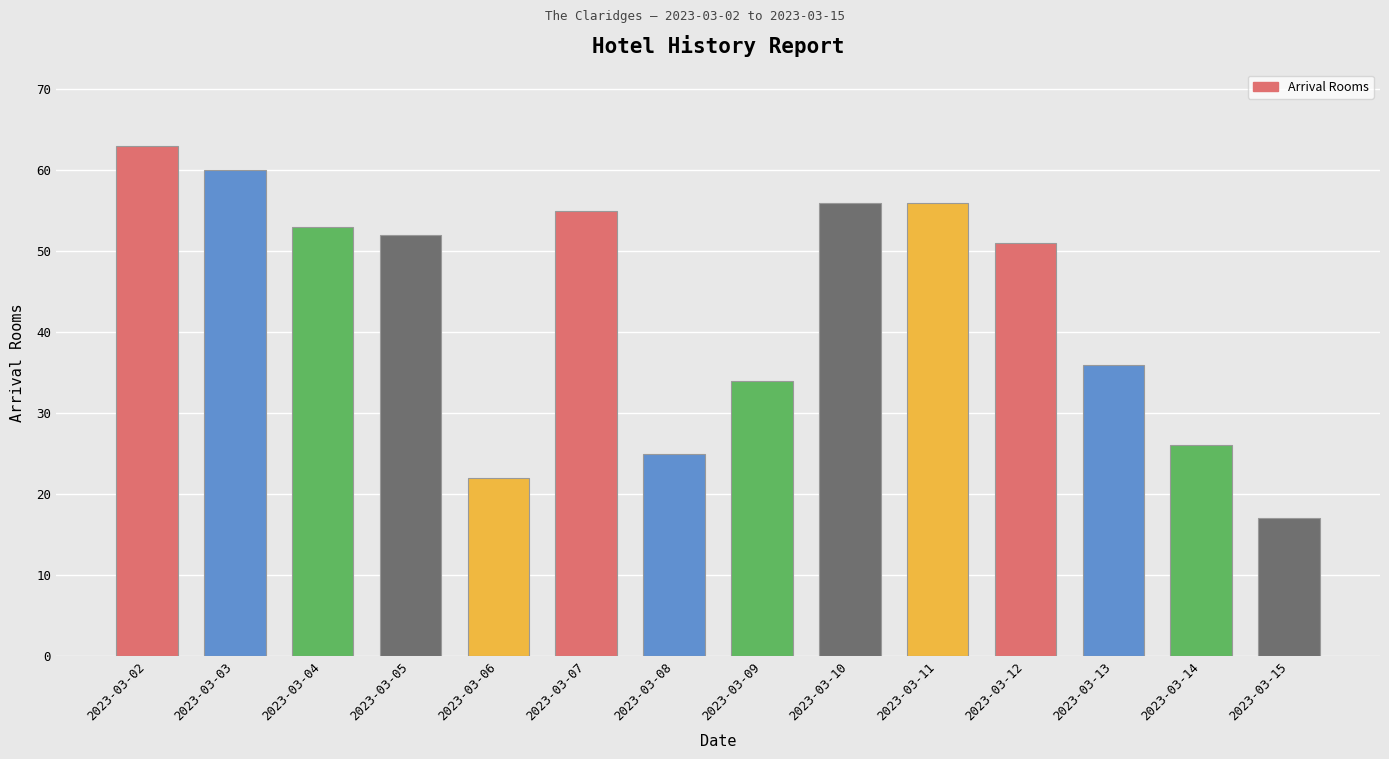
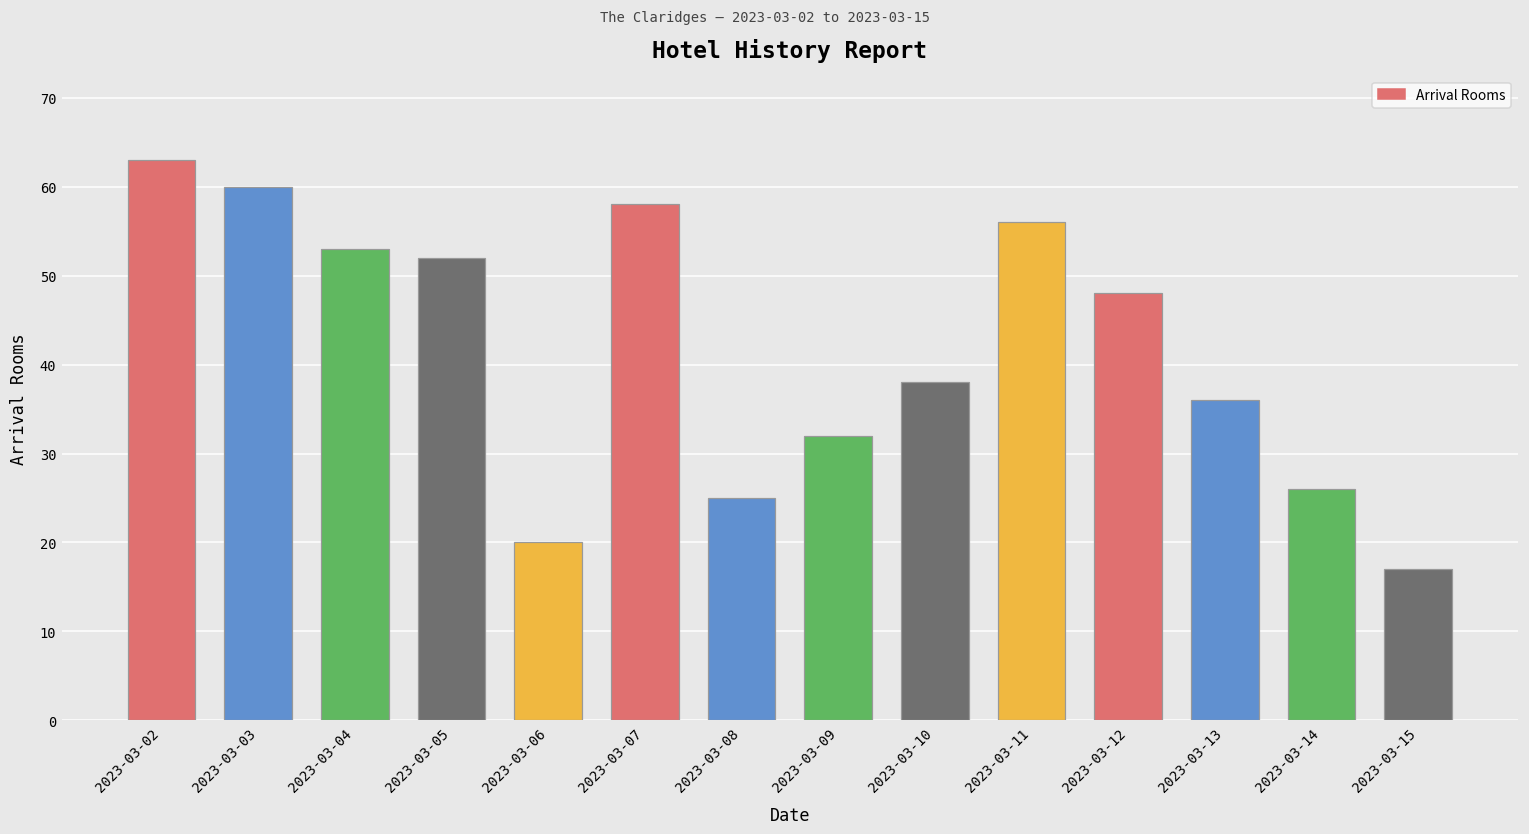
2023-03-06: 22 -> 20
2023-03-07: 55 -> 58
2023-03-09: 34 -> 32
2023-03-10: 56 -> 38
2023-03-12: 51 -> 48
